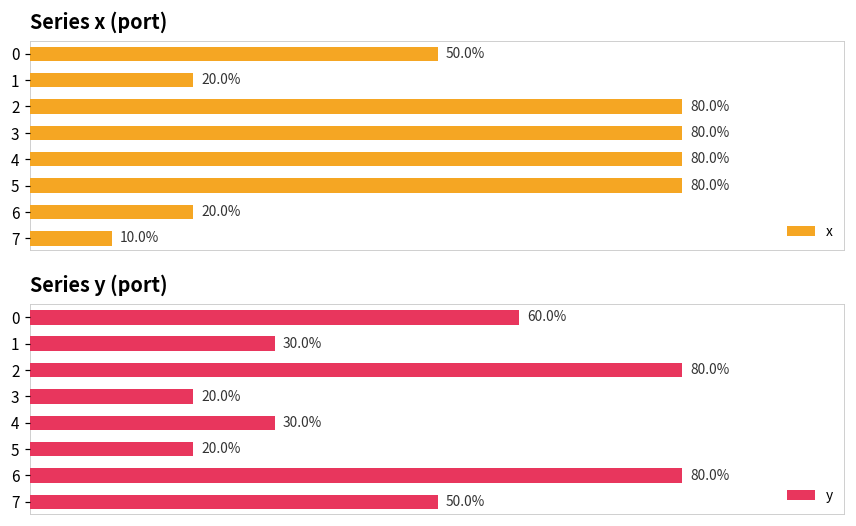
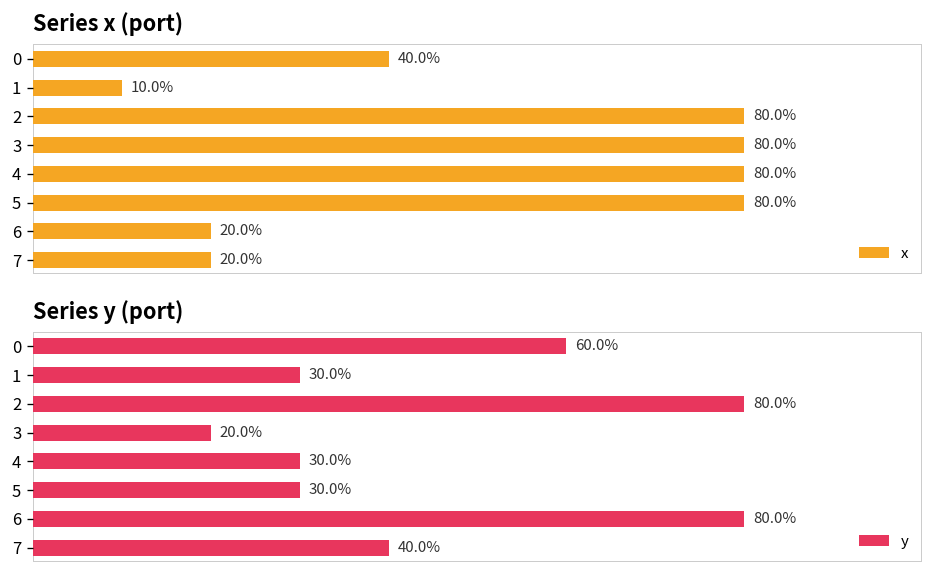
Series x (port), 0: 50.0% -> 40.0%
Series x (port), 1: 20.0% -> 10.0%
Series x (port), 7: 10.0% -> 20.0%
Series y (port), 5: 20.0% -> 30.0%
Series y (port), 7: 50.0% -> 40.0%
